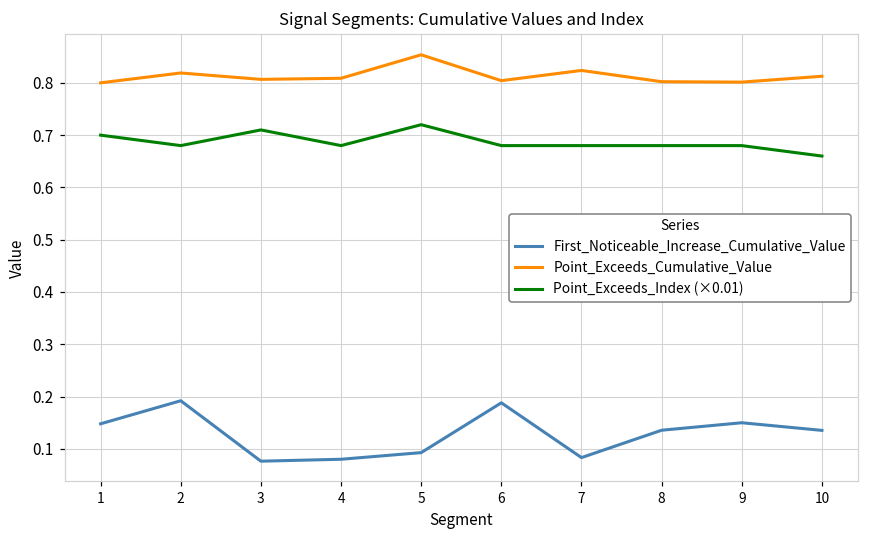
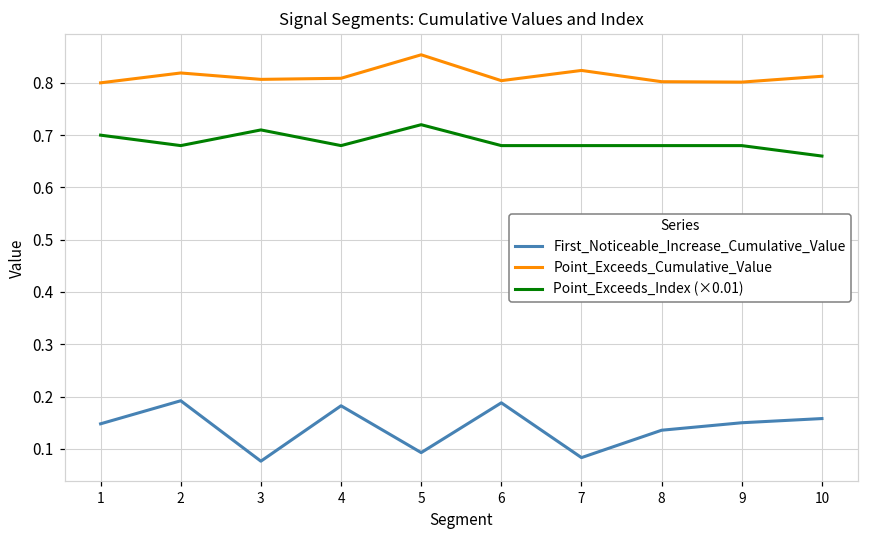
First_Noticeable_Increase_Cumulative_Value, 4: 0.08 -> 0.18
First_Noticeable_Increase_Cumulative_Value, 10: 0.14 -> 0.16
